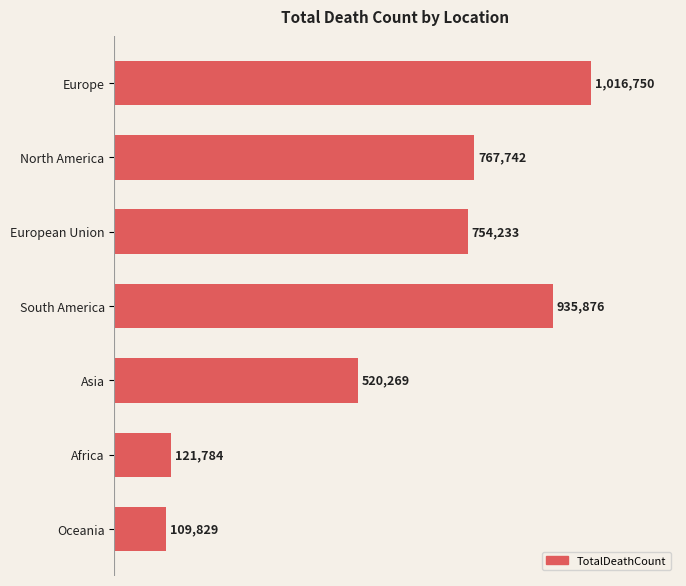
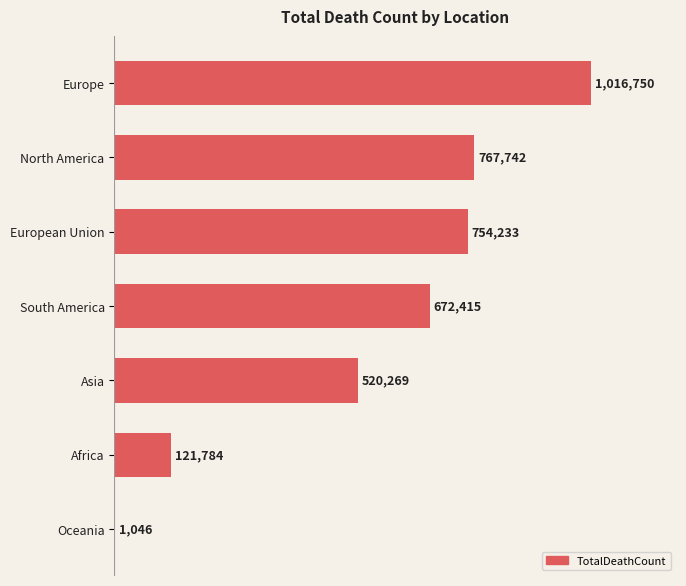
South America: 935,876 -> 672,415
Oceania: 109,829 -> 1,046
